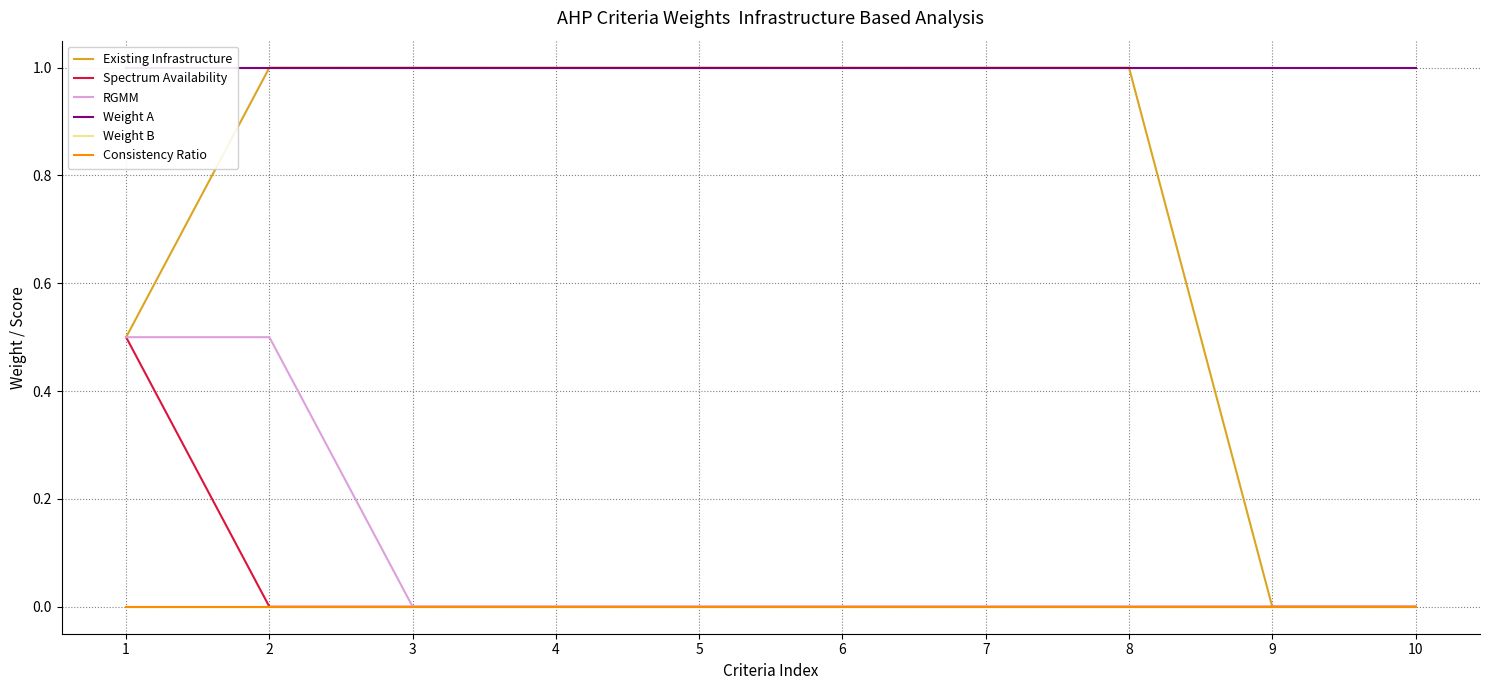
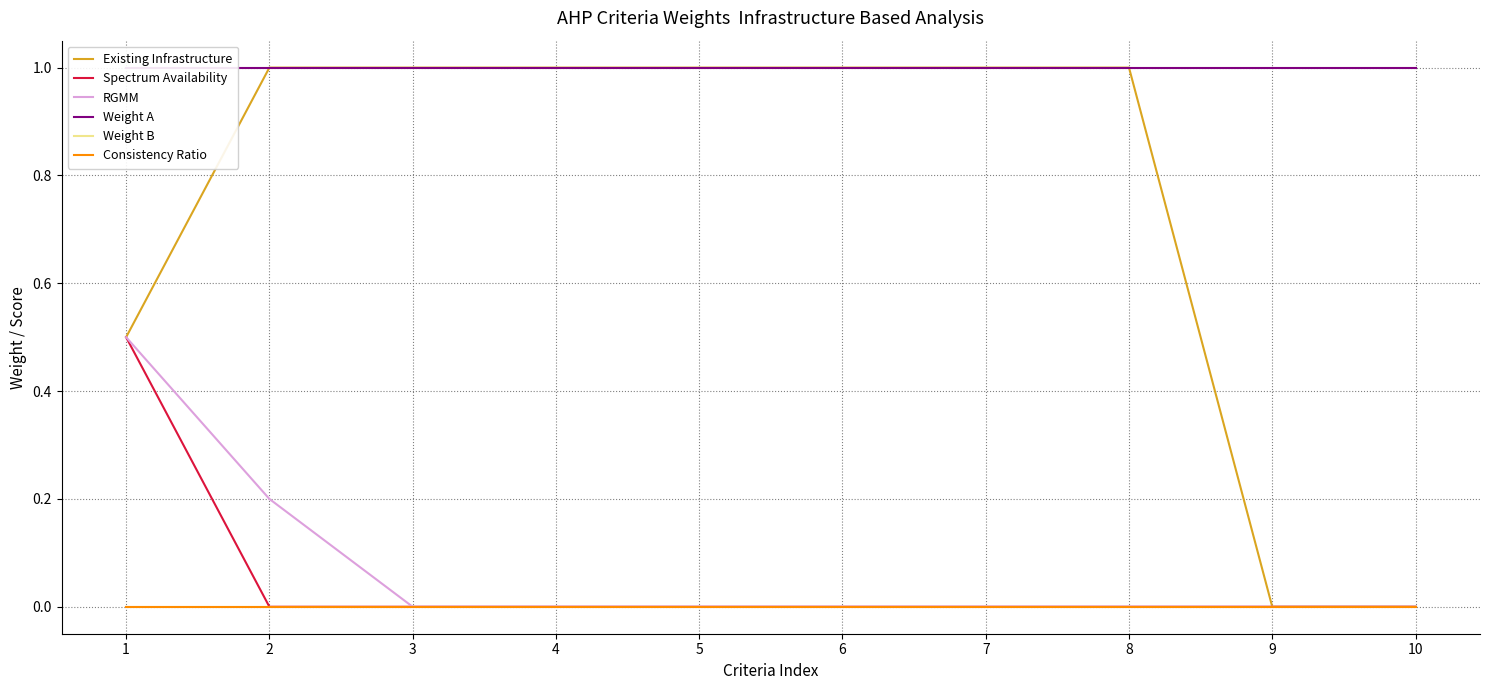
RGMM, 2: 0.5 -> 0.2
